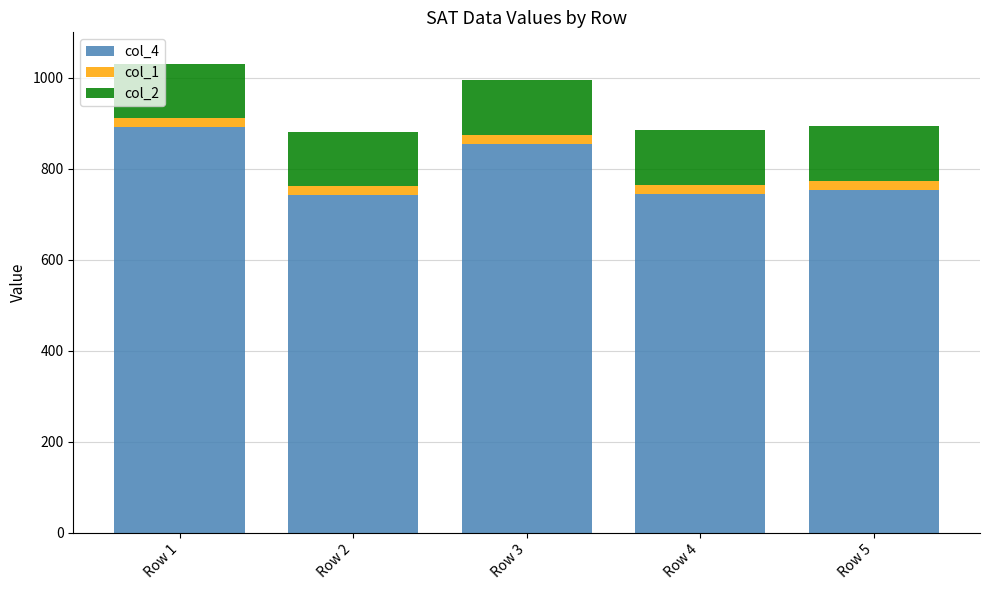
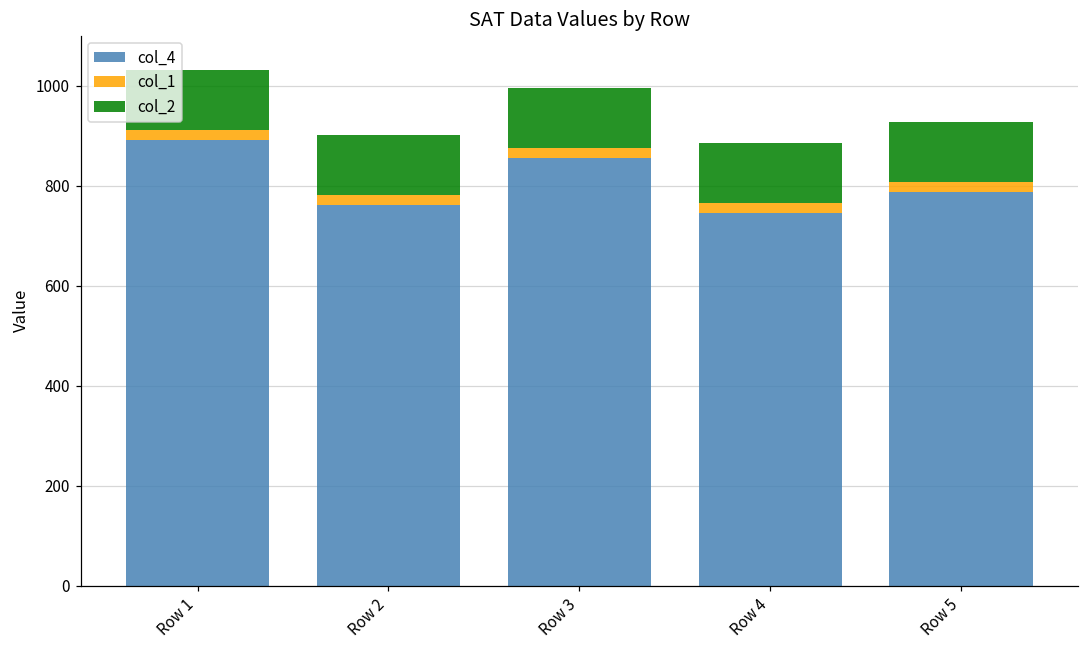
col_4, Row 2: 740 -> 760
col_4, Row 5: 750 -> 790
